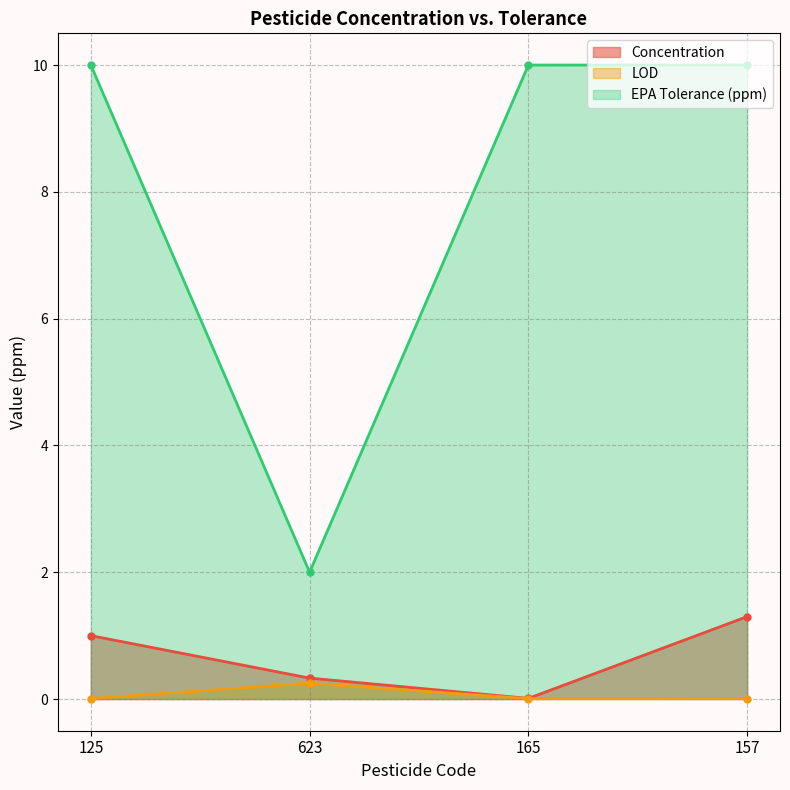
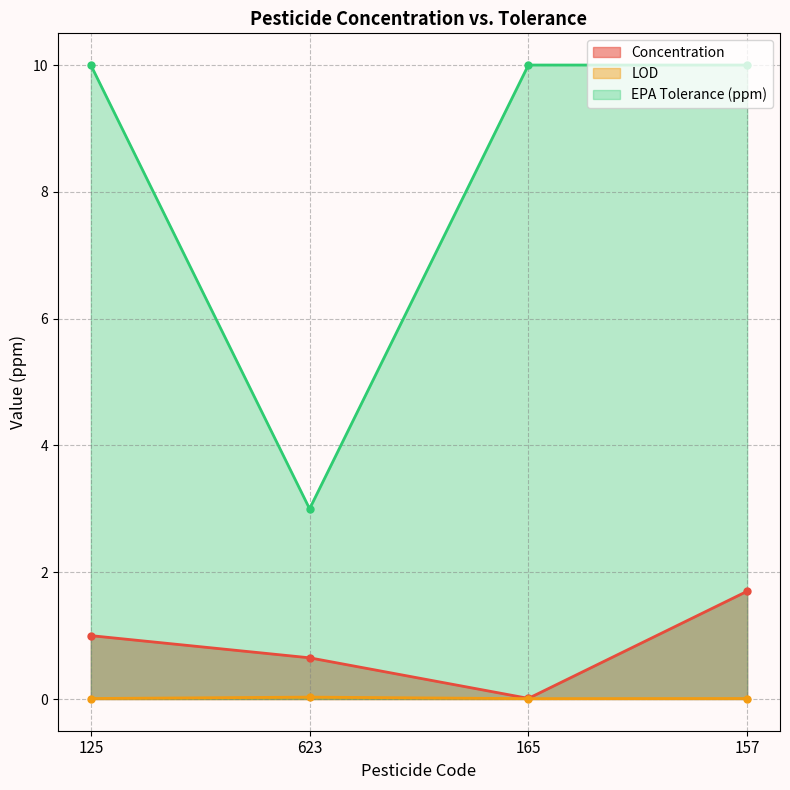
Concentration, 623: 0.3 -> 0.7
LOD, 623: 0.3 -> 0.0
EPA Tolerance (ppm), 623: 2 -> 3
Concentration, 157: 1.3 -> 1.7
